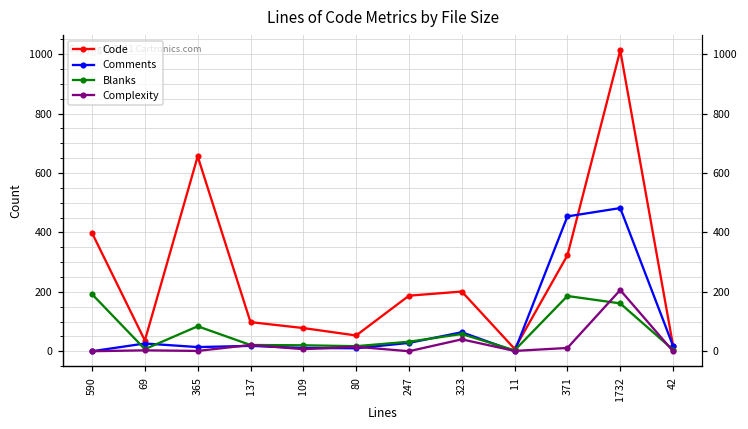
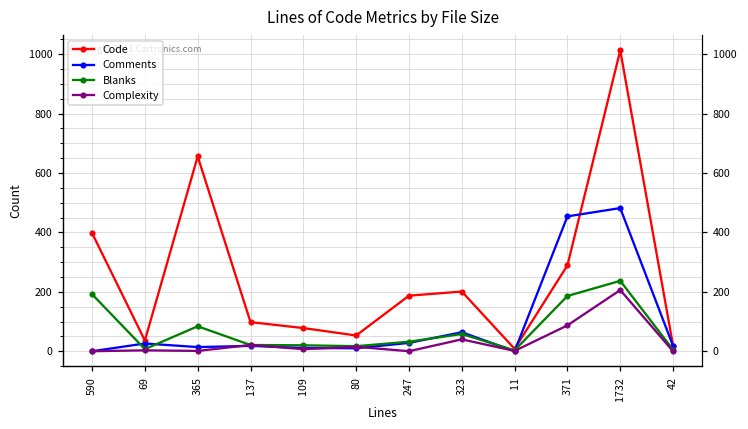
Code, 371: 320 -> 290
Complexity, 371: 10 -> 90
Blanks, 1732: 160 -> 240
